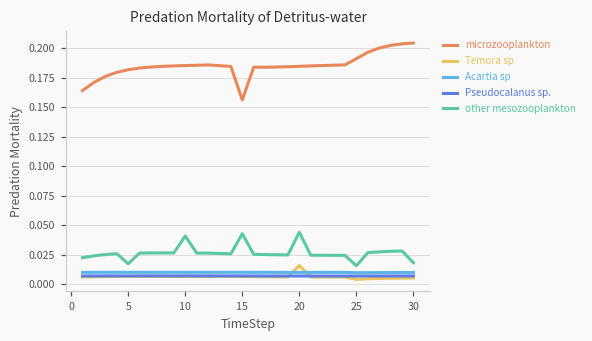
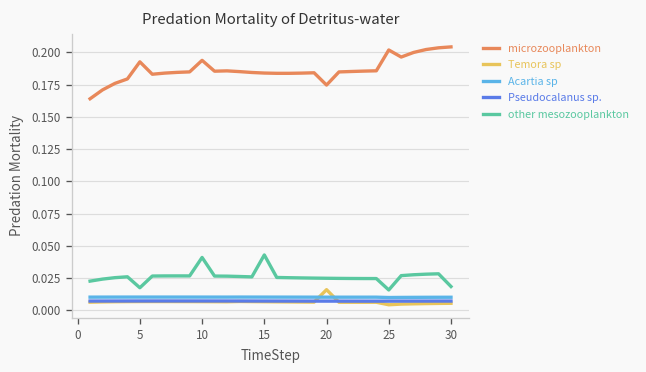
microzooplankton, 5: 0.182 -> 0.193
microzooplankton, 10: 0.185 -> 0.194
microzooplankton, 15: 0.156 -> 0.184
microzooplankton, 20: 0.185 -> 0.175
other mesozooplankton, 20: 0.044 -> 0.025
microzooplankton, 25: 0.191 -> 0.202
